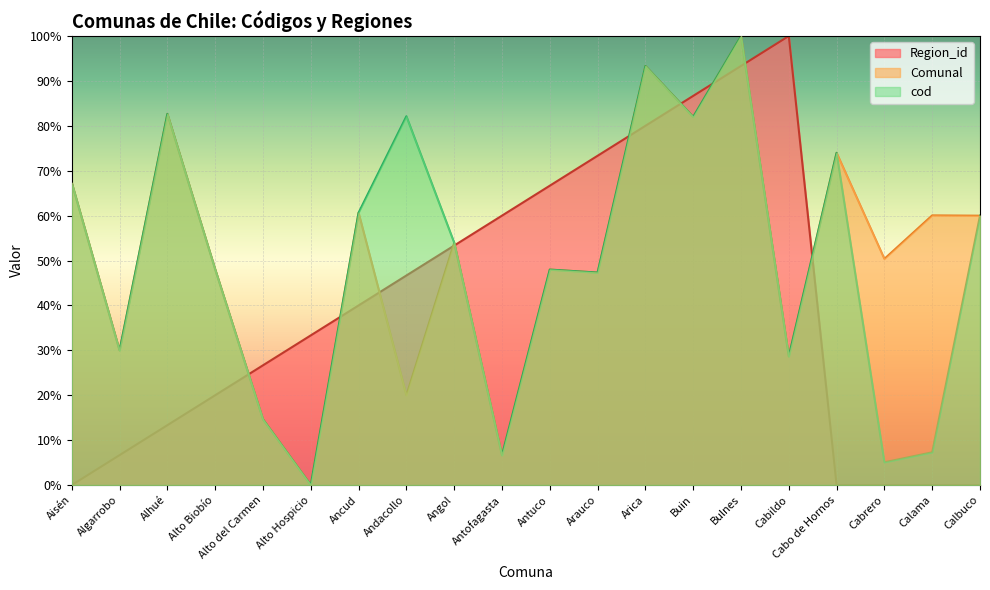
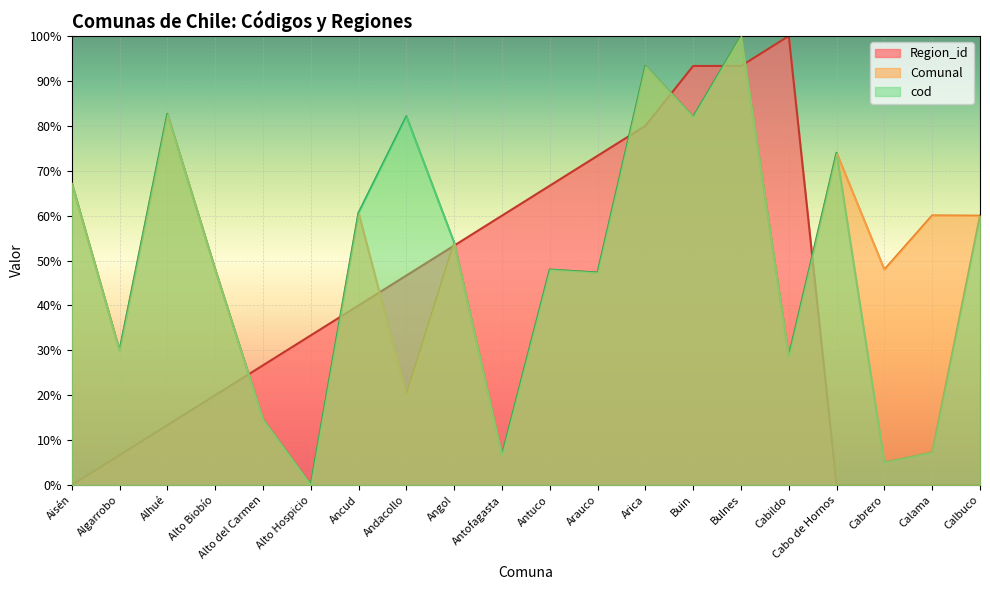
Region_id, Buin: 87% -> 93%
Comunal, Cabrero: 50% -> 48%
